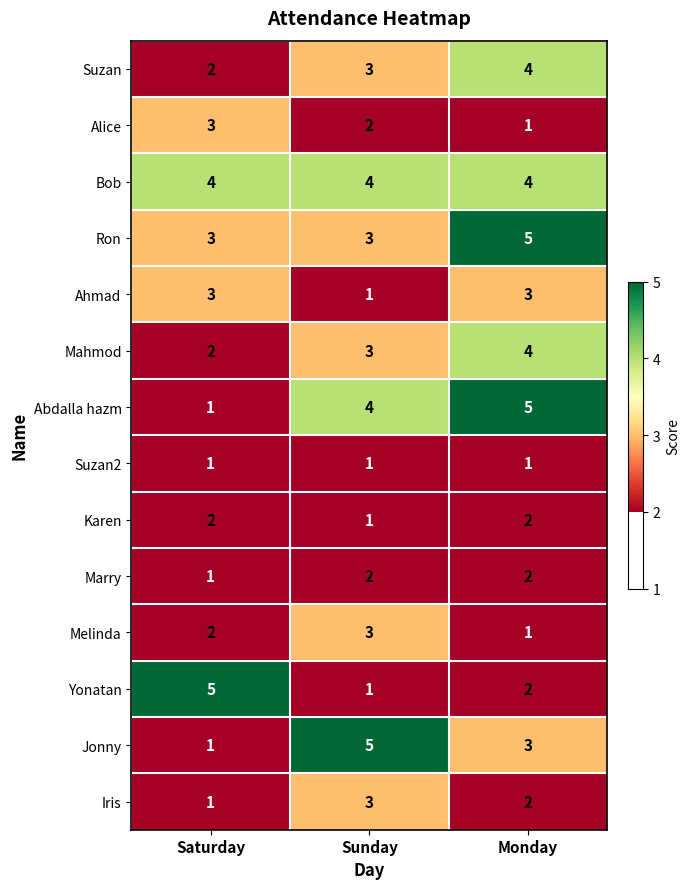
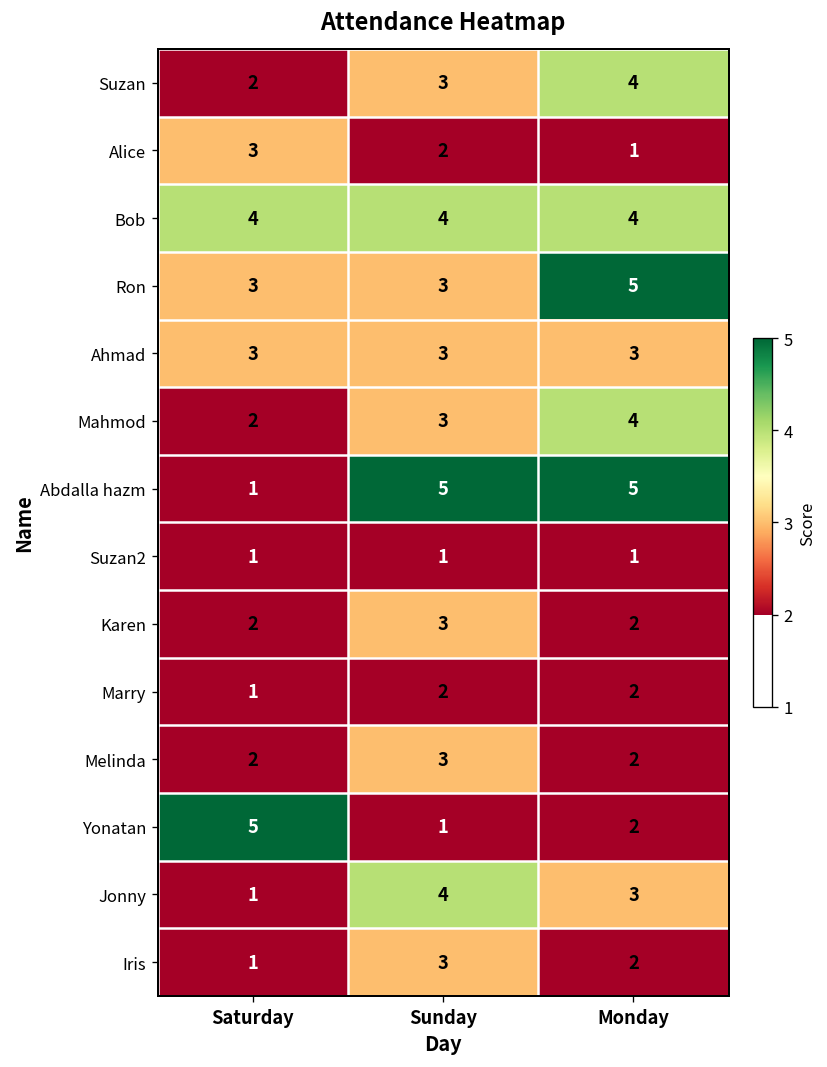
Ahmad, Sunday: 1 -> 3
Abdalla hazm, Sunday: 4 -> 5
Karen, Sunday: 1 -> 3
Melinda, Monday: 1 -> 2
Jonny, Sunday: 5 -> 4
